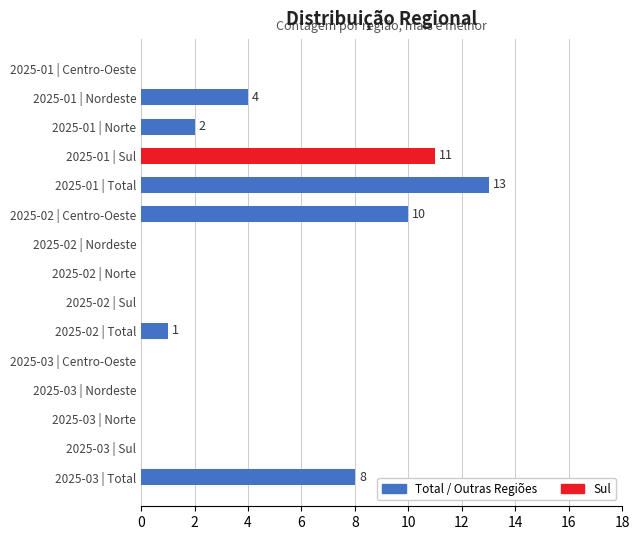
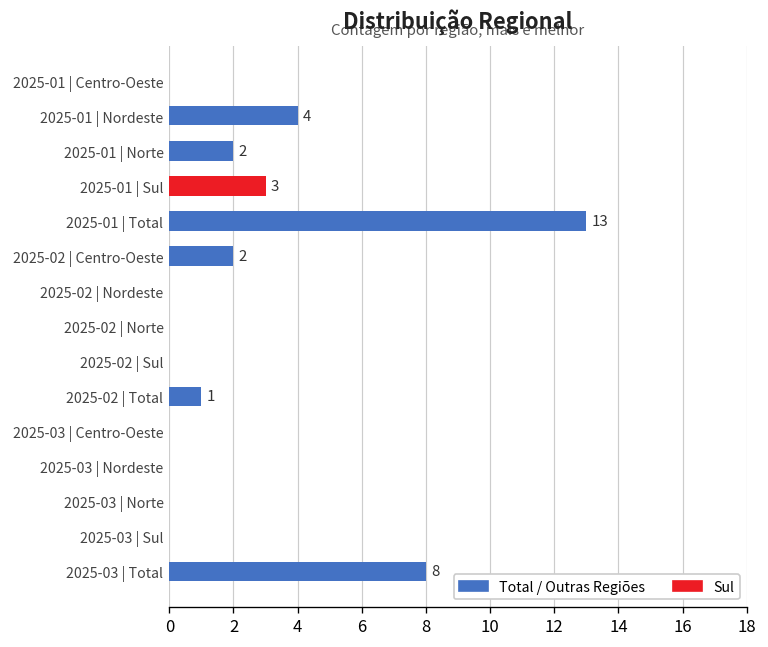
2025-01 | Sul: 11 -> 3
2025-02 | Centro-Oeste: 10 -> 2
